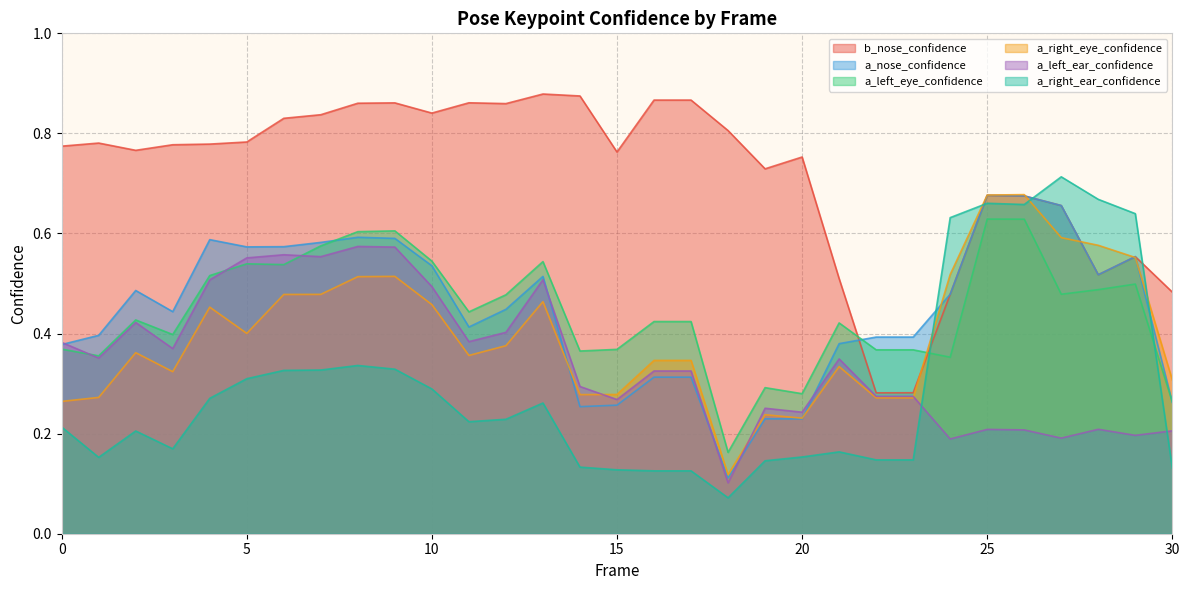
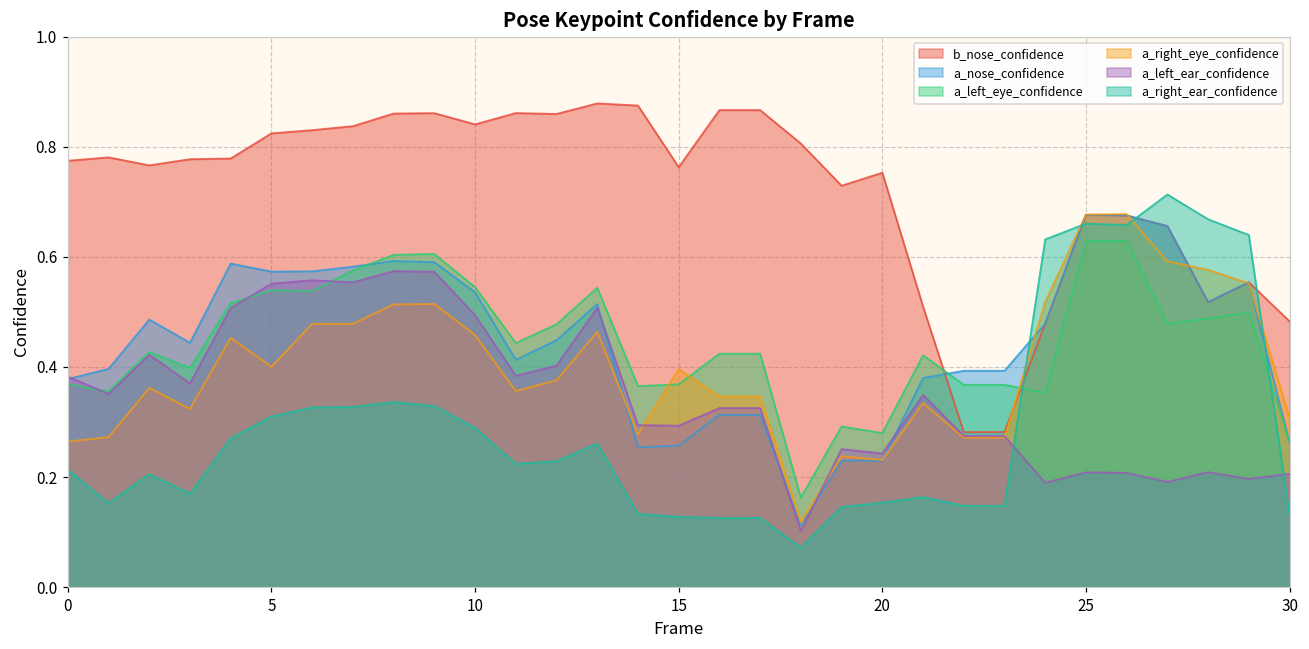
b_nose_confidence, 5: 0.78 -> 0.82
a_right_eye_confidence, 15: 0.28 -> 0.40
a_left_ear_confidence, 15: 0.27 -> 0.29
